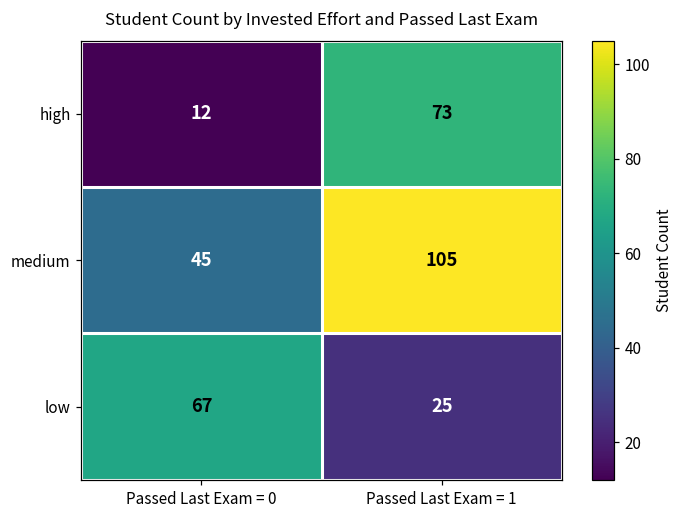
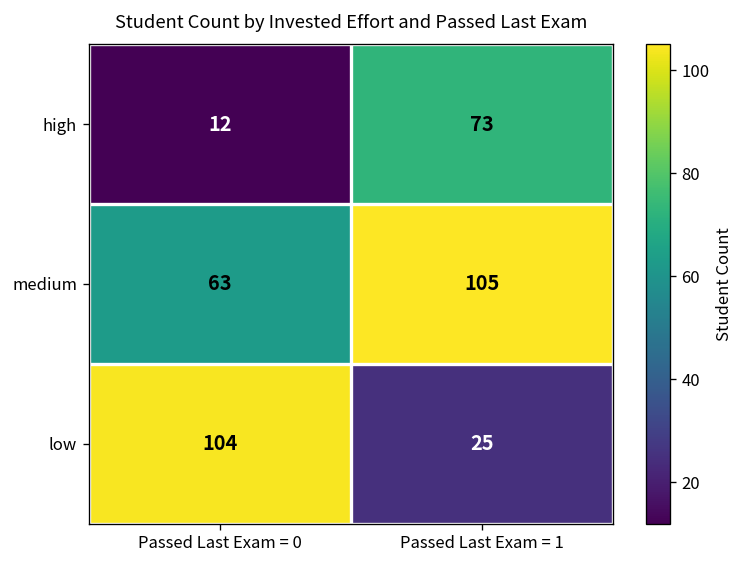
medium, Passed Last Exam = 0: 45 -> 63
low, Passed Last Exam = 0: 67 -> 104
